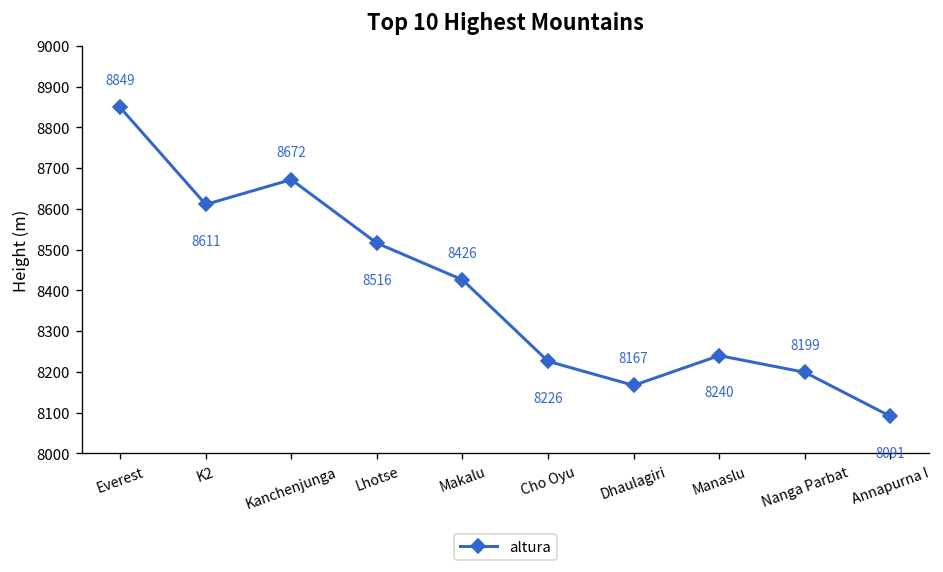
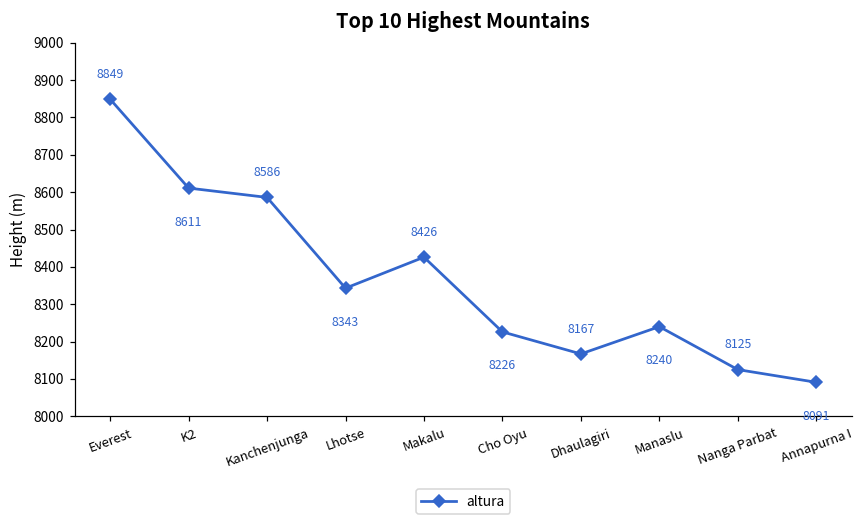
Kanchenjunga: 8672 -> 8586
Lhotse: 8516 -> 8343
Nanga Parbat: 8199 -> 8125
